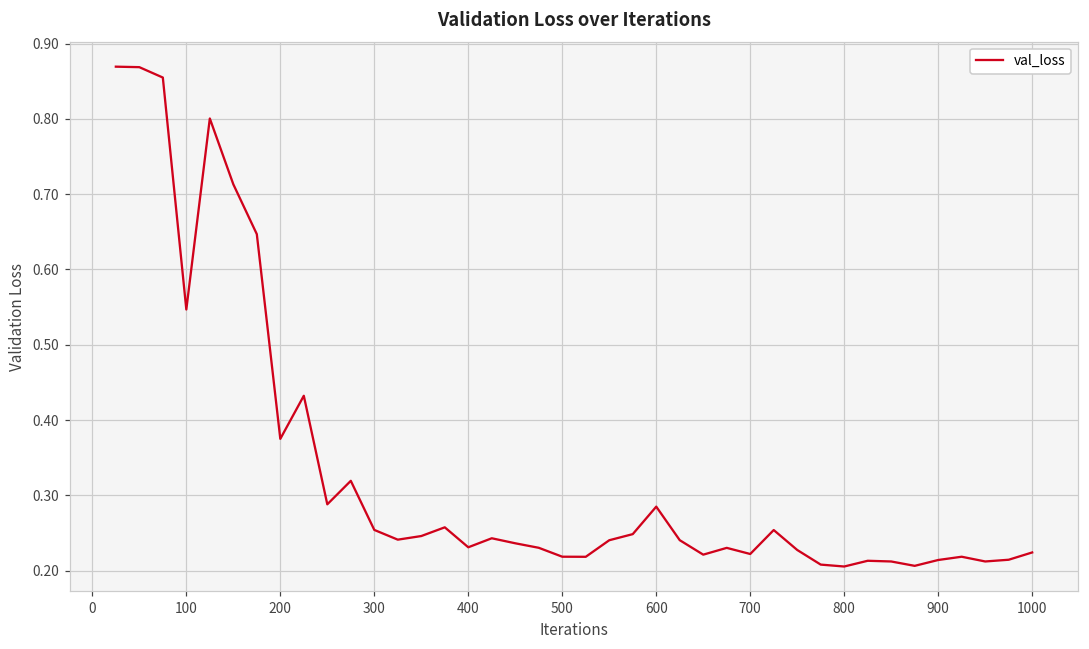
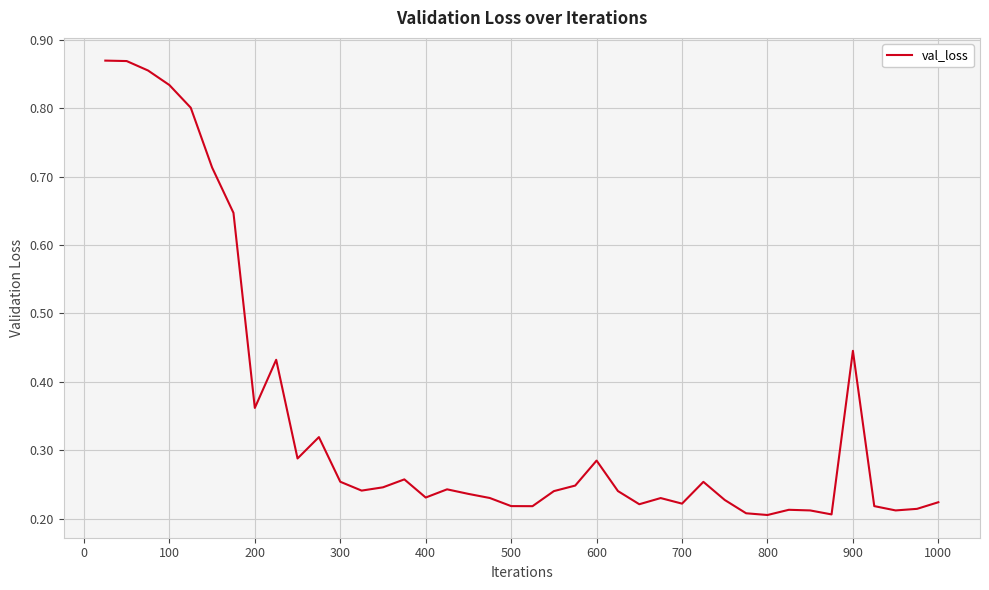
100: 0.55 -> 0.83
200: 0.38 -> 0.36
900: 0.21 -> 0.45
